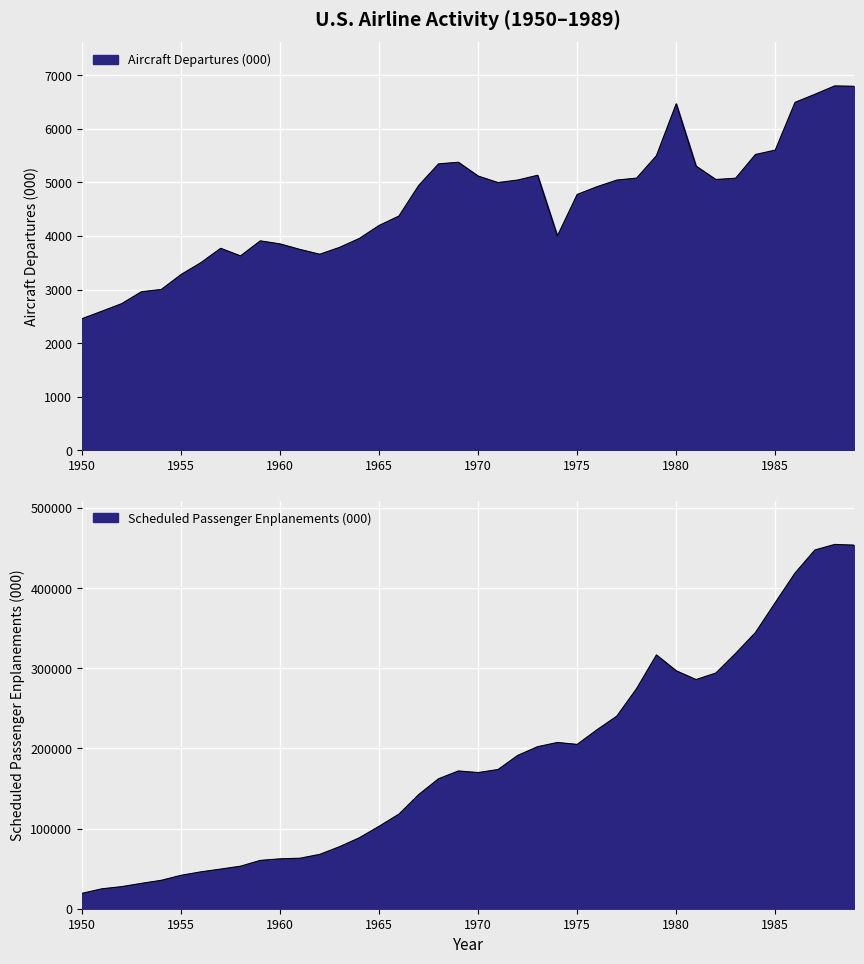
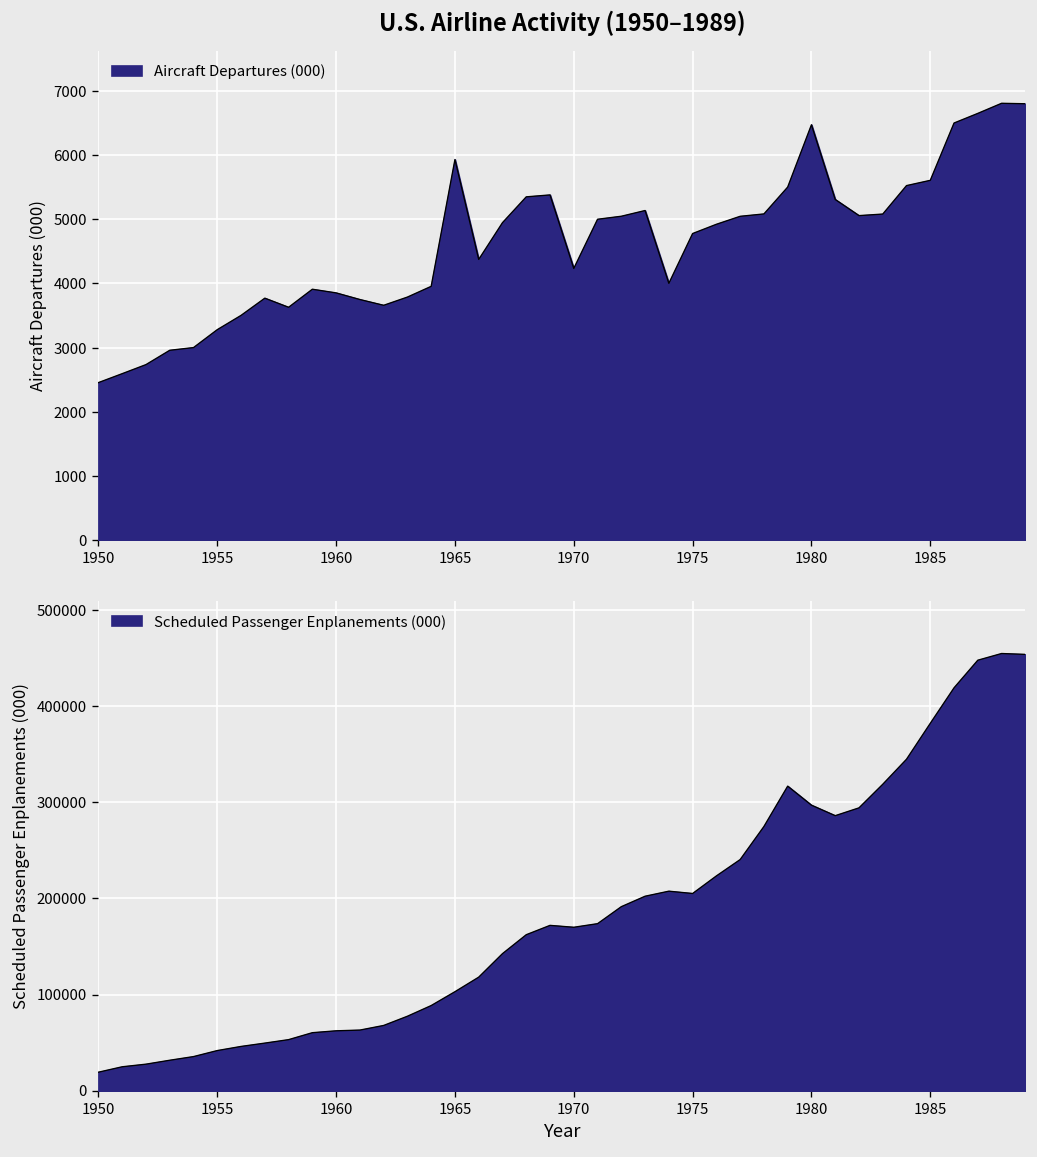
U.S. Airline Activity (1950–1989), 1965: 4200 -> 5900
U.S. Airline Activity (1950–1989), 1970: 5100 -> 4200
